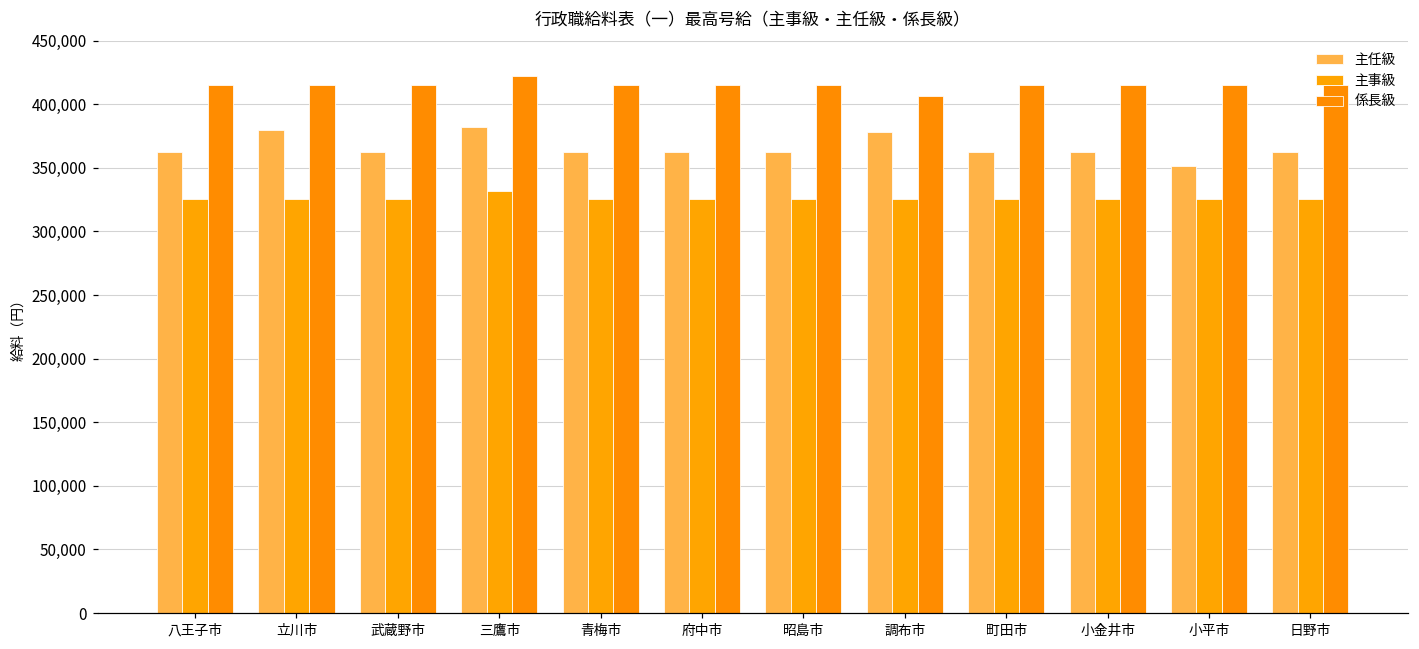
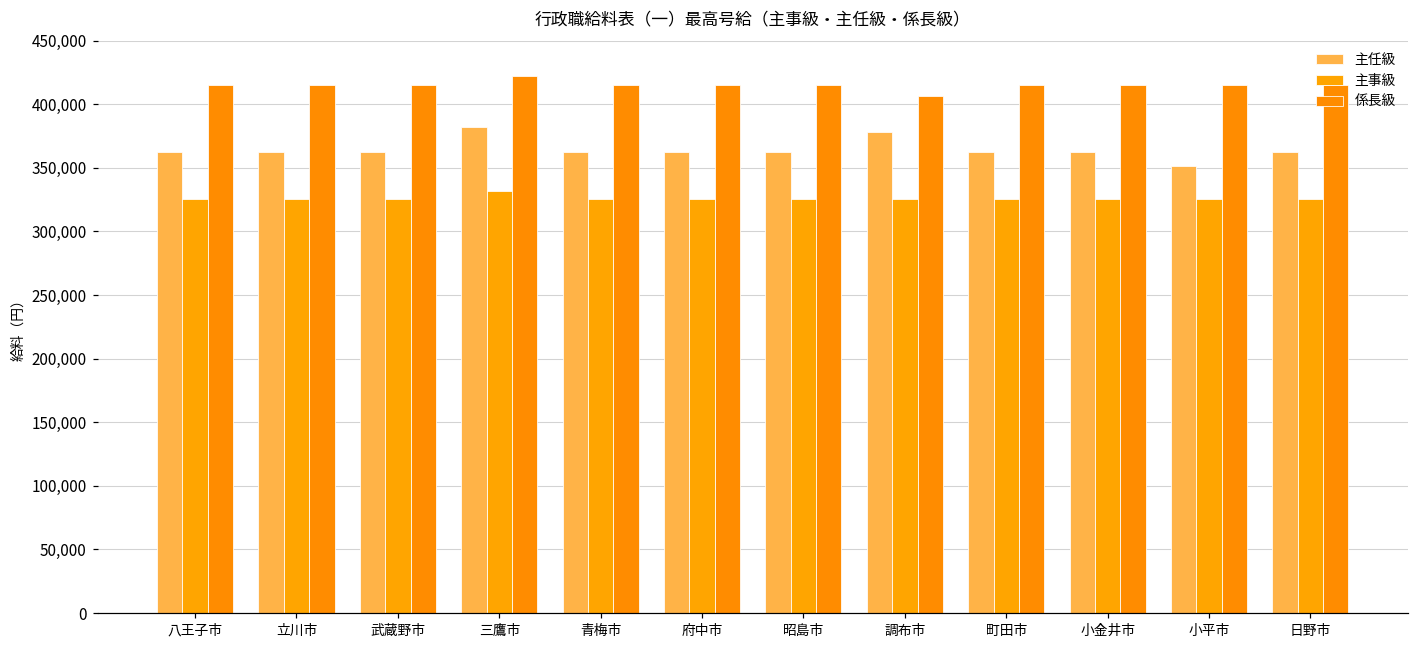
主任級, 立川市: 380,000 -> 363,000
